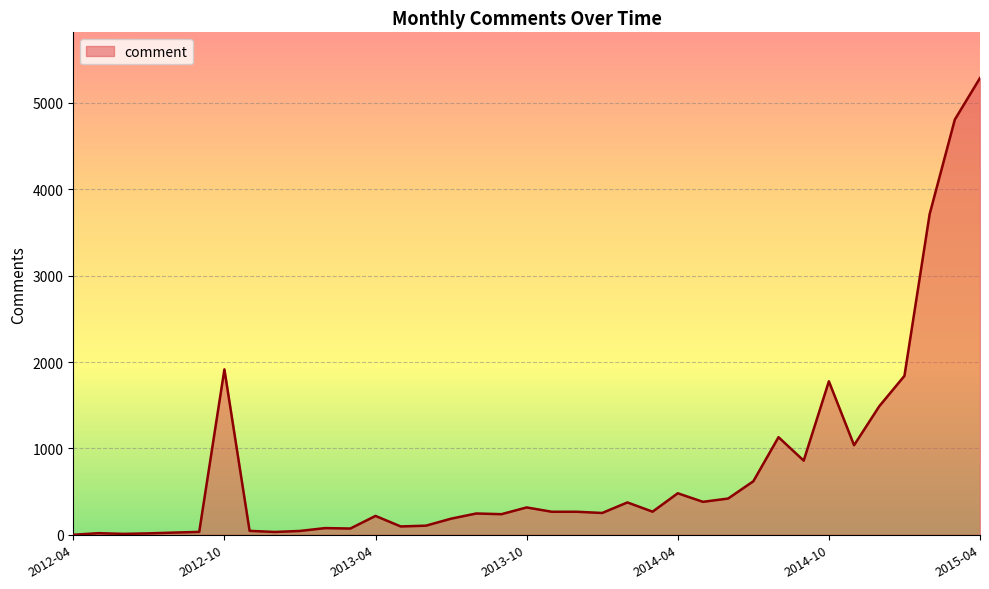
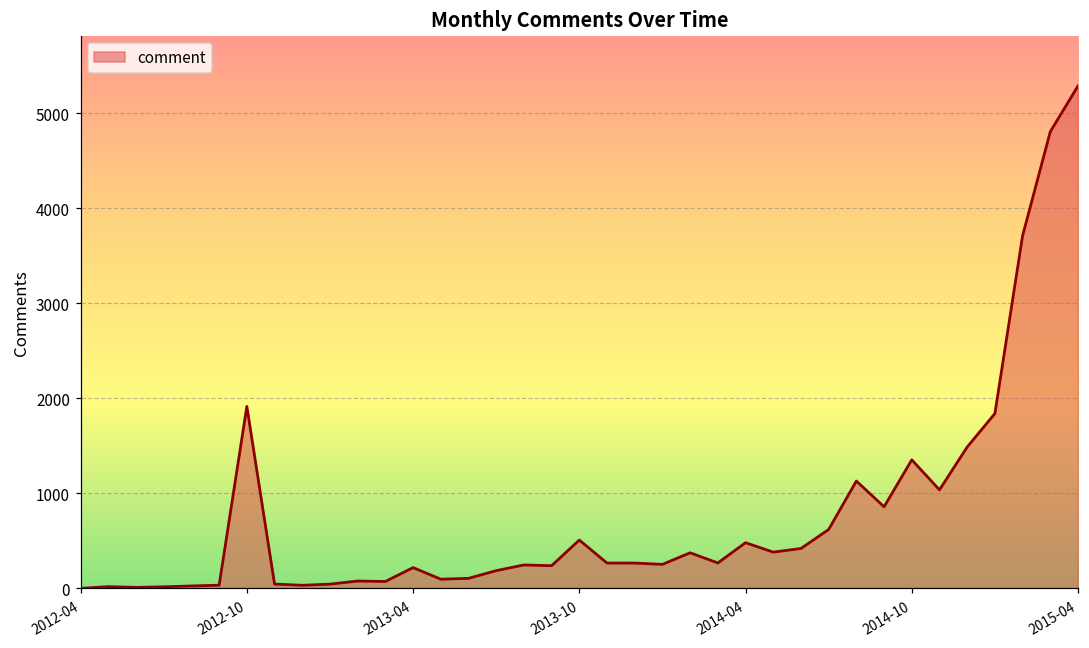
2013-10: 300 -> 500
2014-10: 1800 -> 1400
